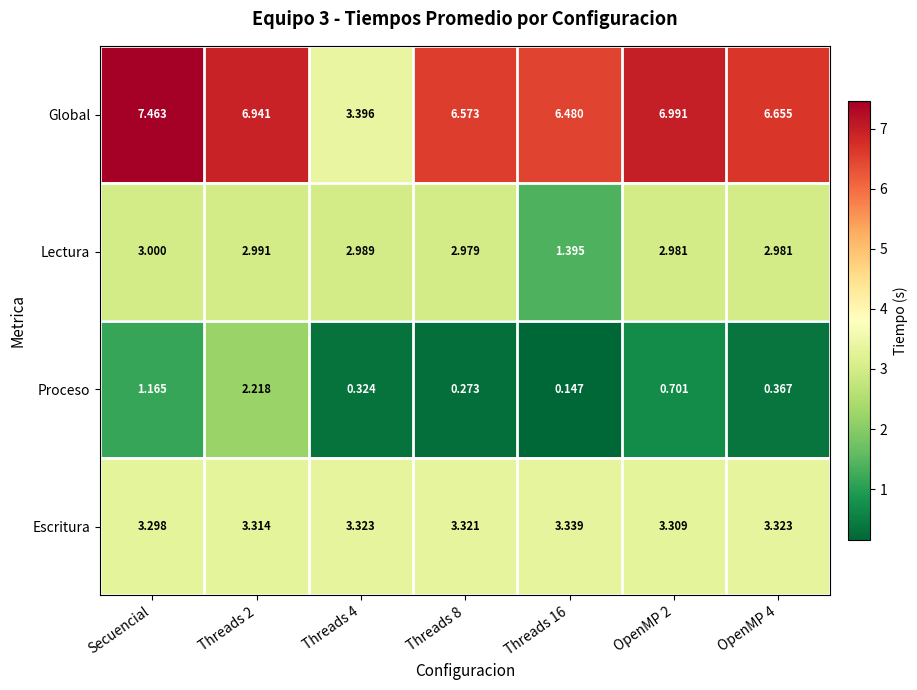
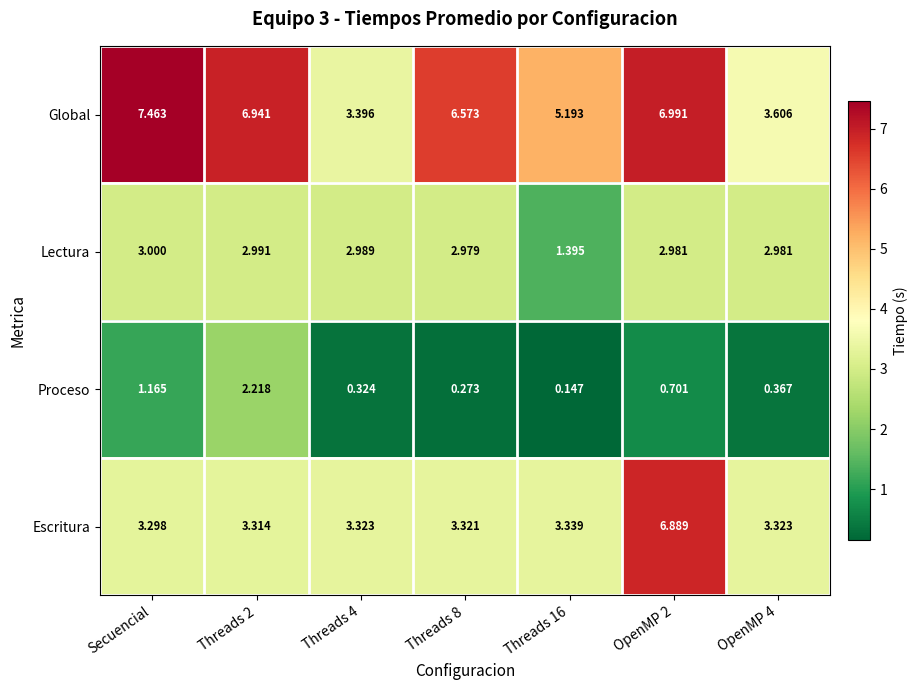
Global, Threads 16: 6.480 -> 5.193
Global, OpenMP 4: 6.655 -> 3.606
Escritura, OpenMP 2: 3.309 -> 6.889
